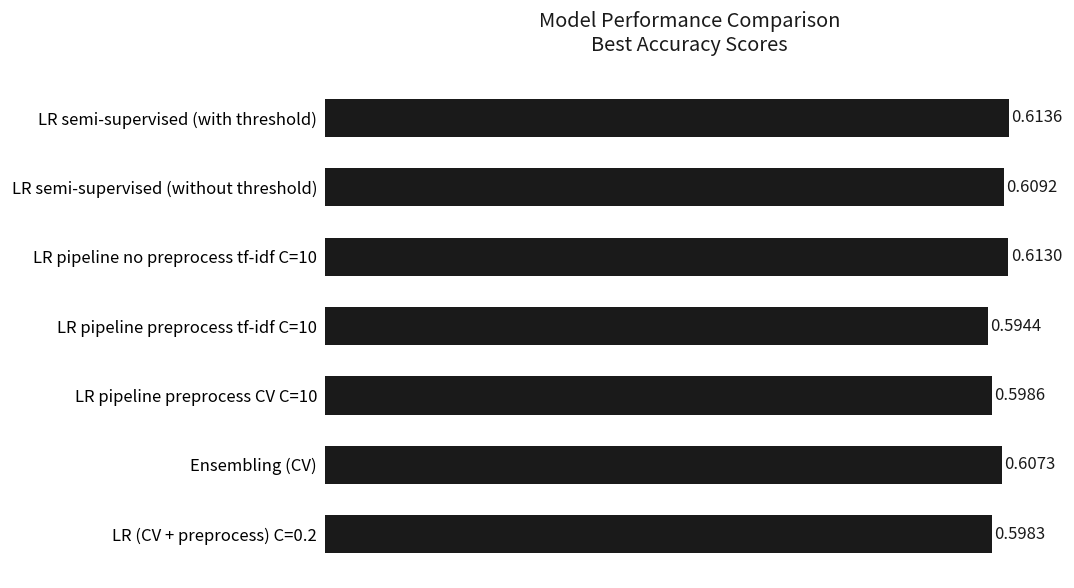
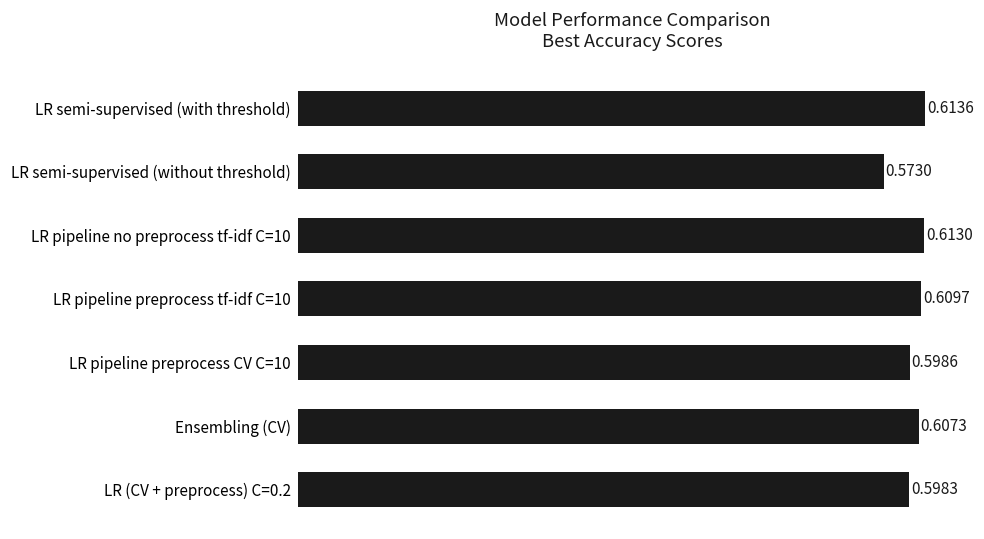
LR semi-supervised (without threshold): 0.6092 -> 0.5730
LR pipeline preprocess tf-idf C=10: 0.5944 -> 0.6097
